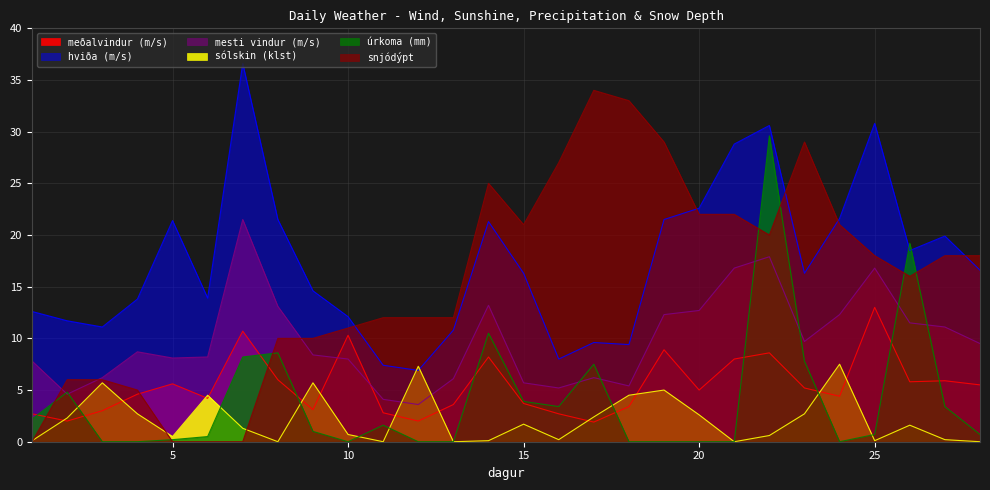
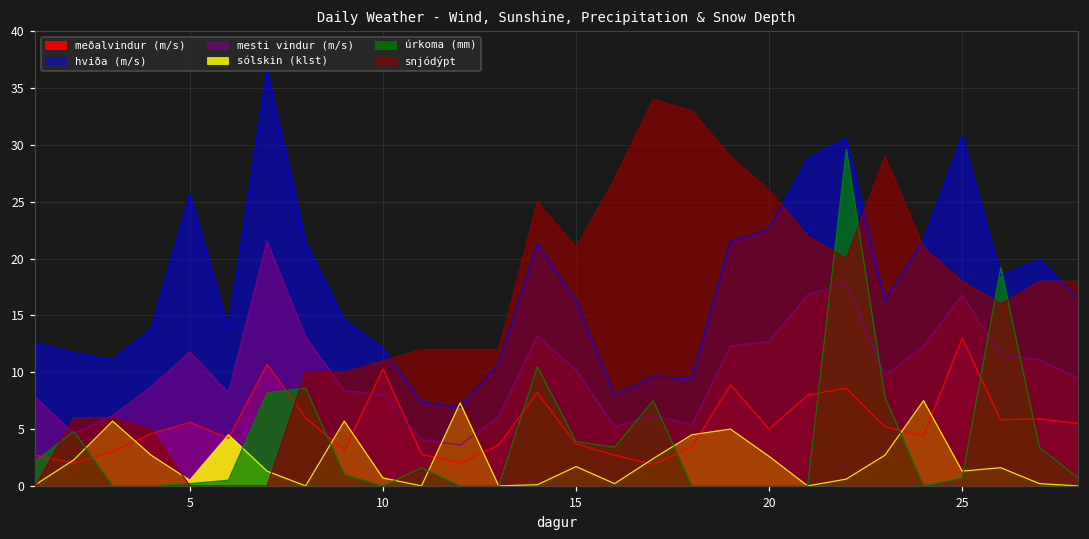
hviða (m/s), 5: 21.4 -> 25.7
mesti vindur (m/s), 5: 8.1 -> 11.8
mesti vindur (m/s), 15: 5.7 -> 10.2
snjódýpt, 20: 22 -> 26
sólskin (klst), 25: 0.1 -> 1.3
